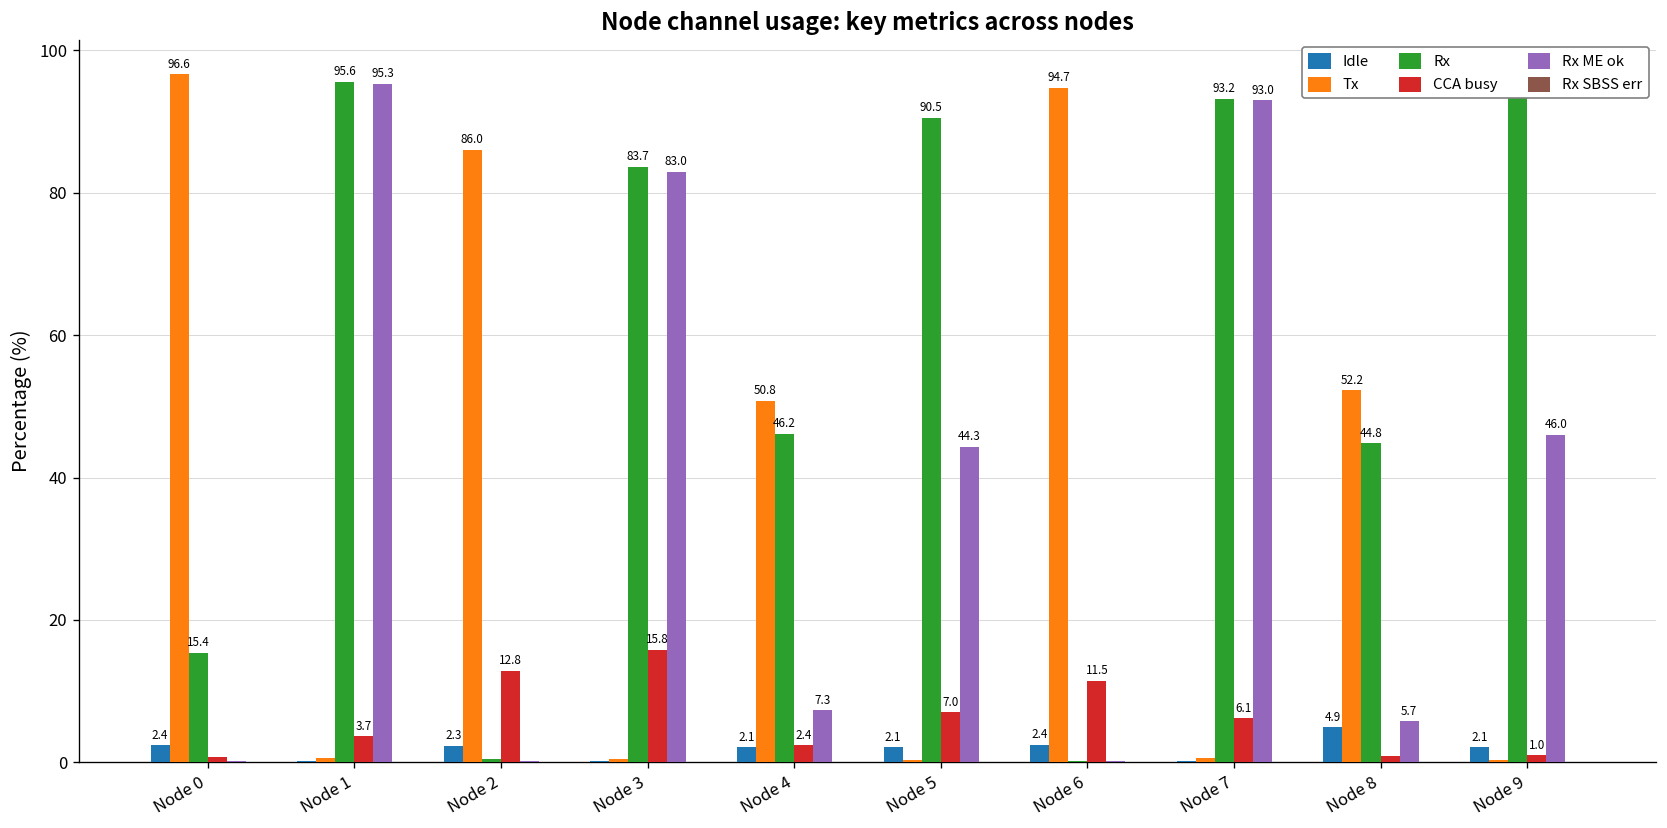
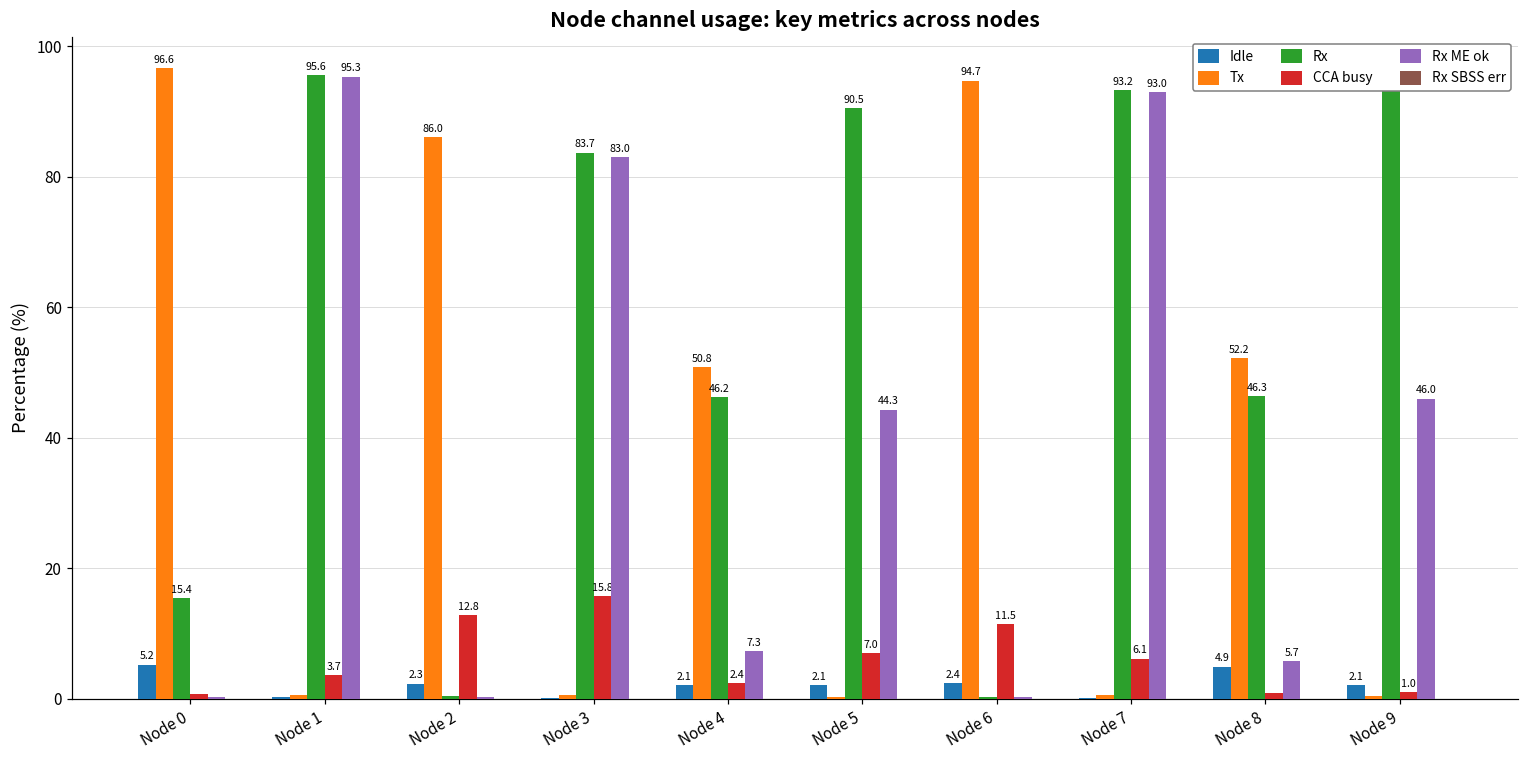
Idle, Node 0: 2.4 -> 5.2
Rx, Node 8: 44.8 -> 46.3
